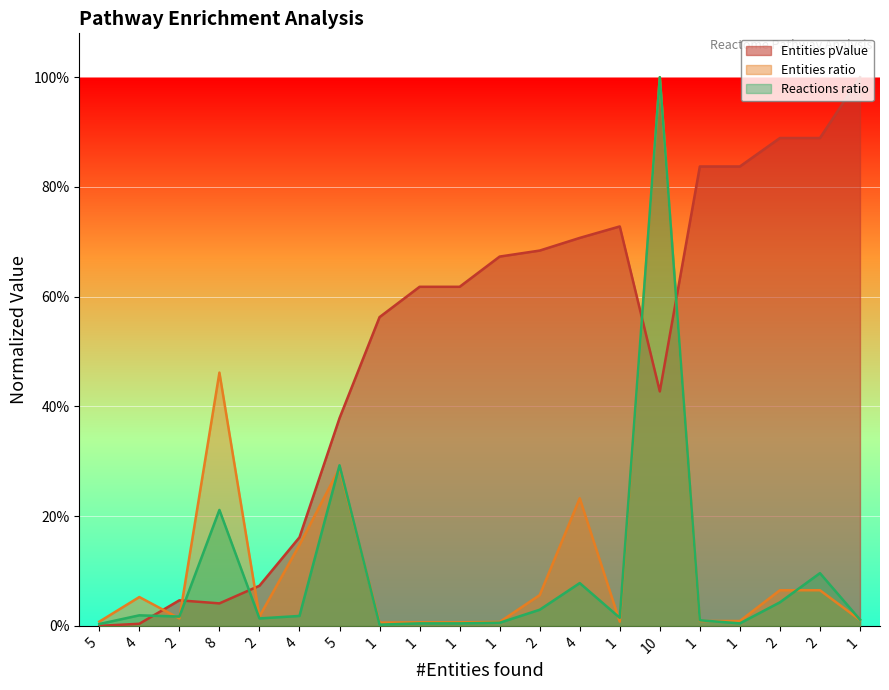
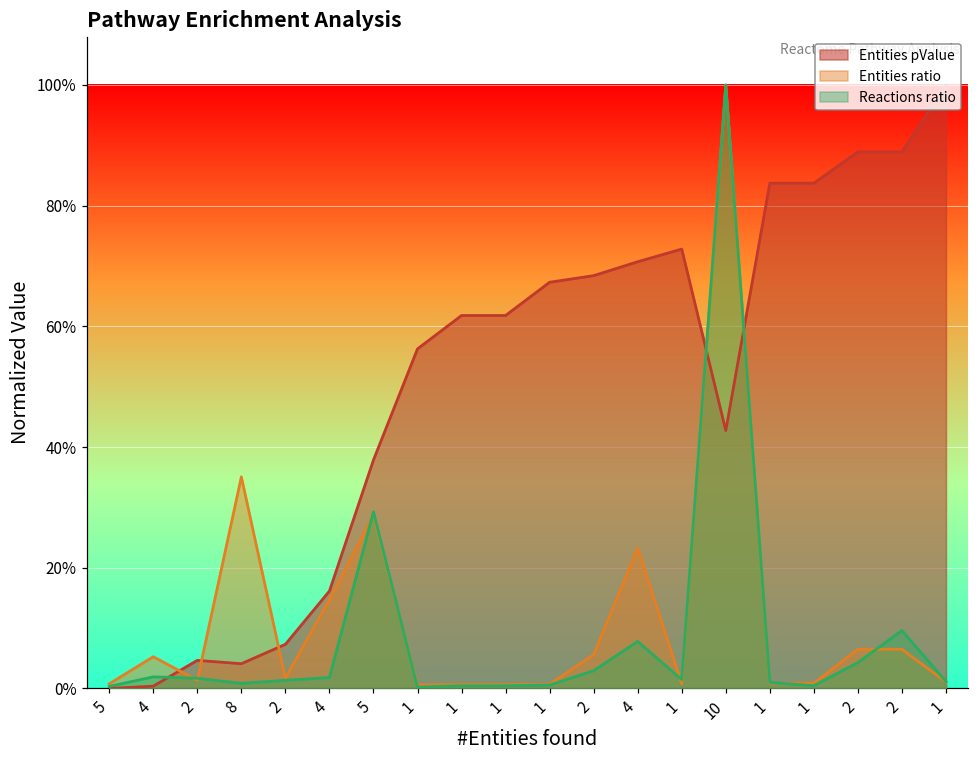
Entities ratio, 8: 46% -> 35%
Reactions ratio, 8: 21% -> 1%
